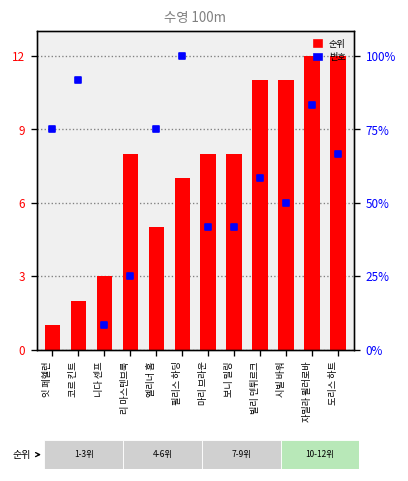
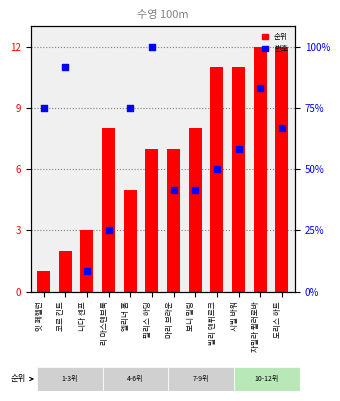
순위, 마리 브라운: 8 -> 7
번호, 빌리 덴튀르크: 58% -> 50%
번호, 시빌 바워: 50% -> 58%
